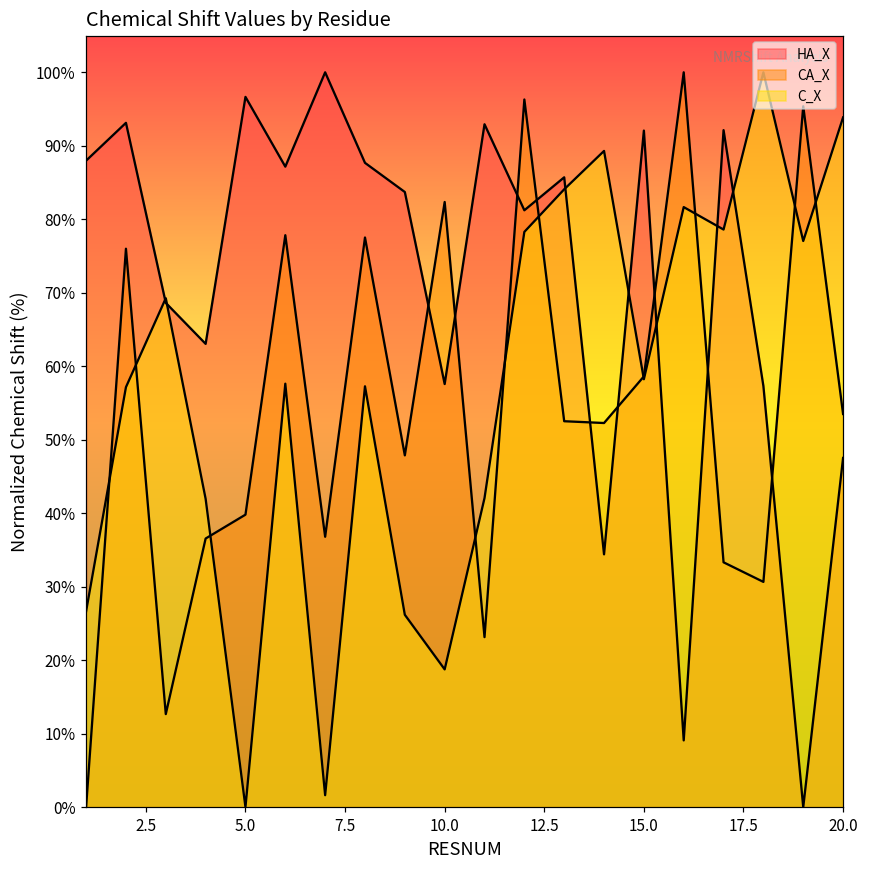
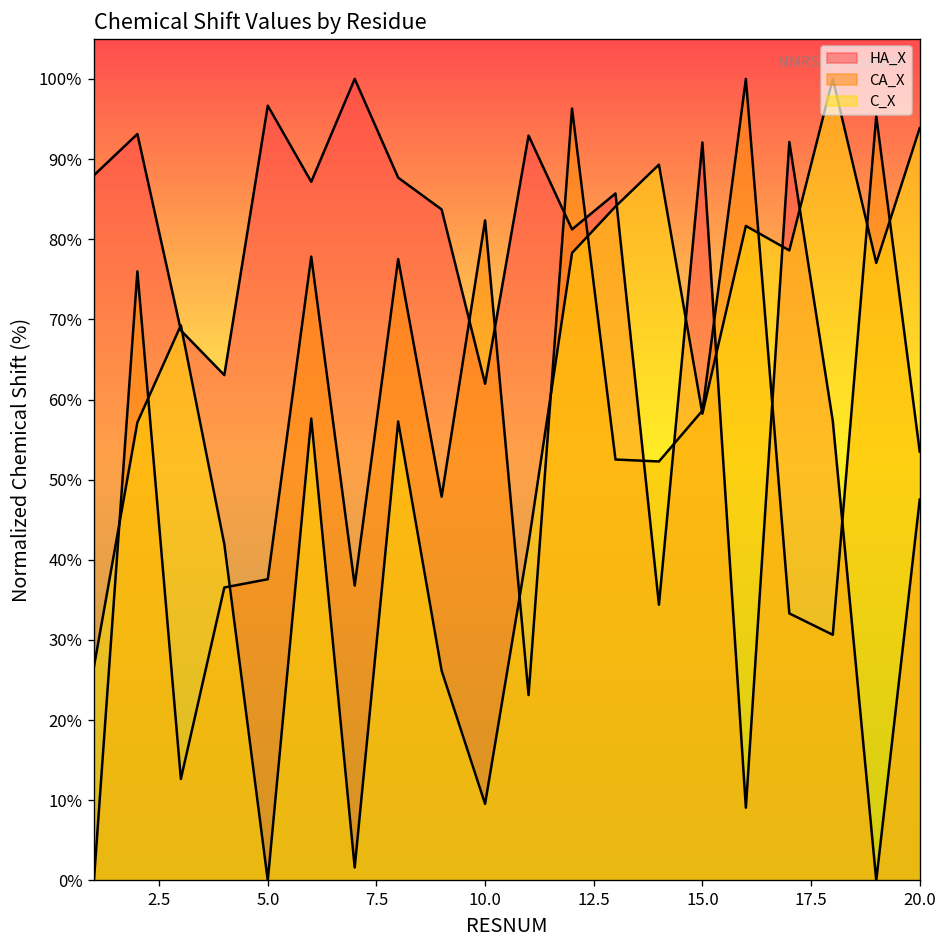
CA_X, 5.0: 40% -> 38%
HA_X, 10.0: 58% -> 62%
C_X, 10.0: 19% -> 10%
